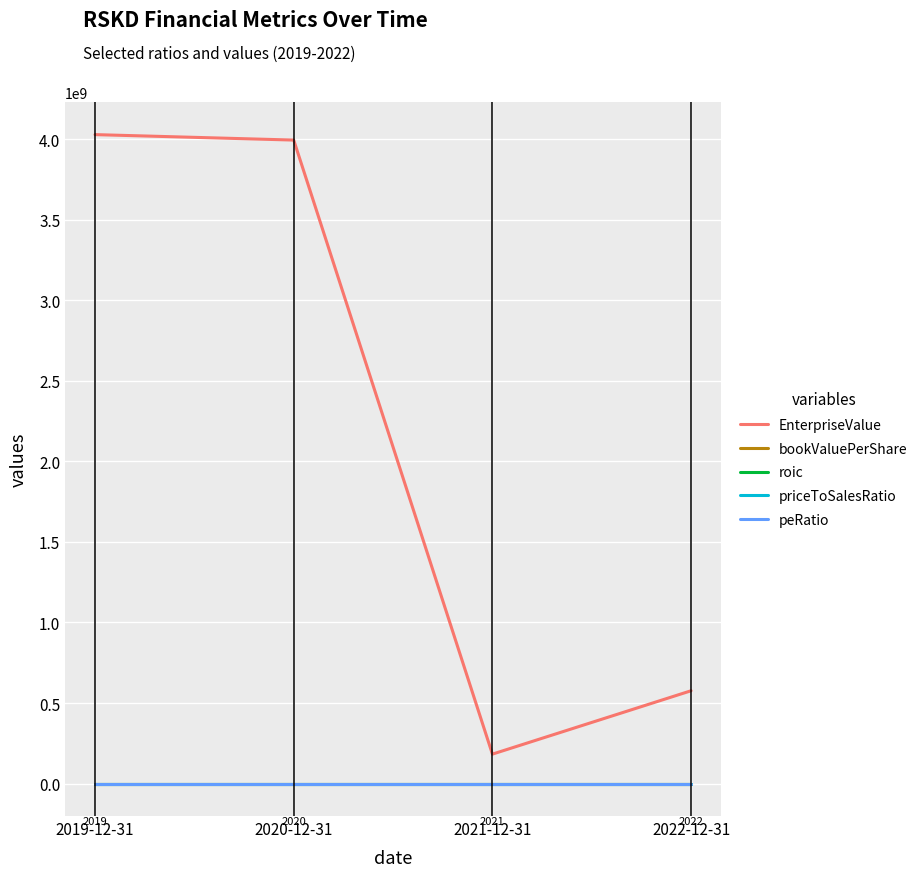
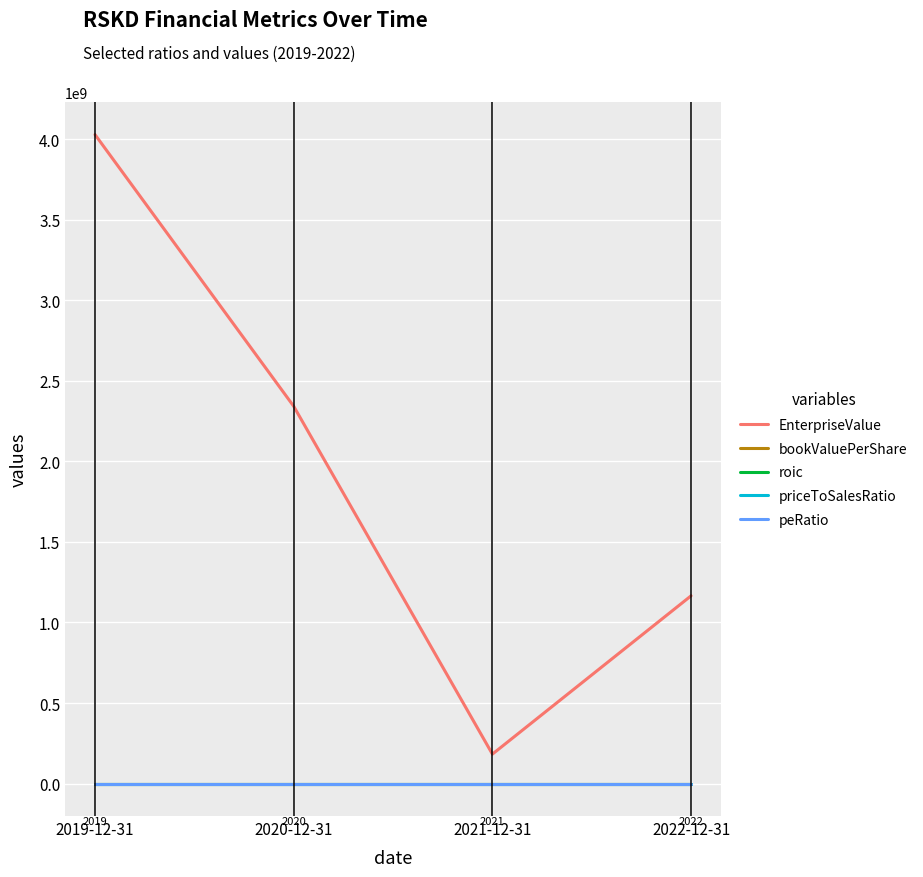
EnterpriseValue, 2020-12-31: 3990000000 -> 2340000000
EnterpriseValue, 2022-12-31: 580000000 -> 1170000000
